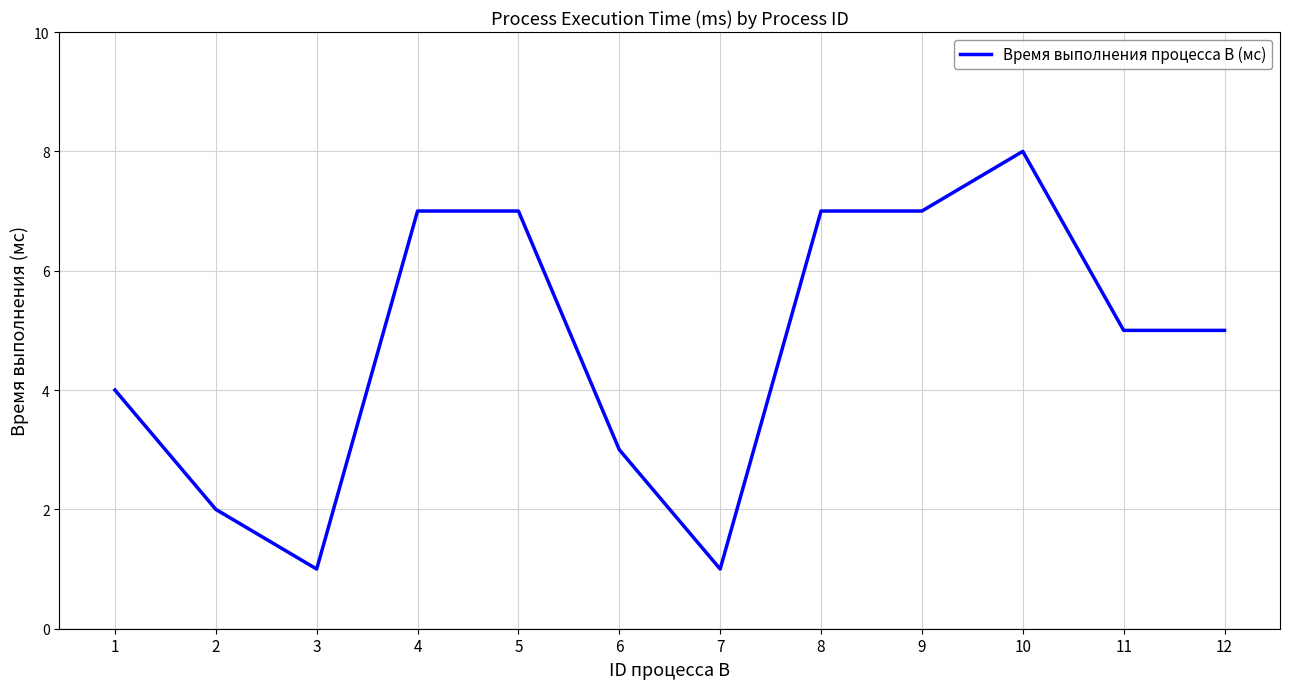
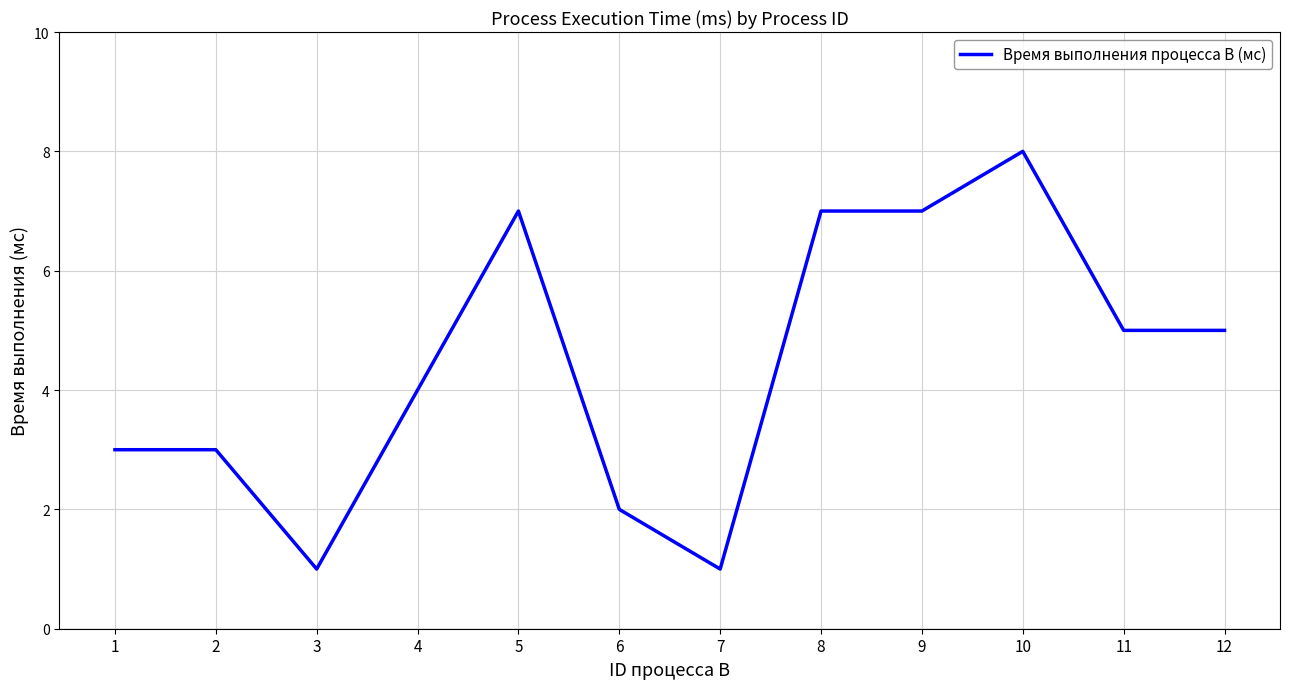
1: 4 -> 3
2: 2 -> 3
4: 7 -> 4
6: 3 -> 2
